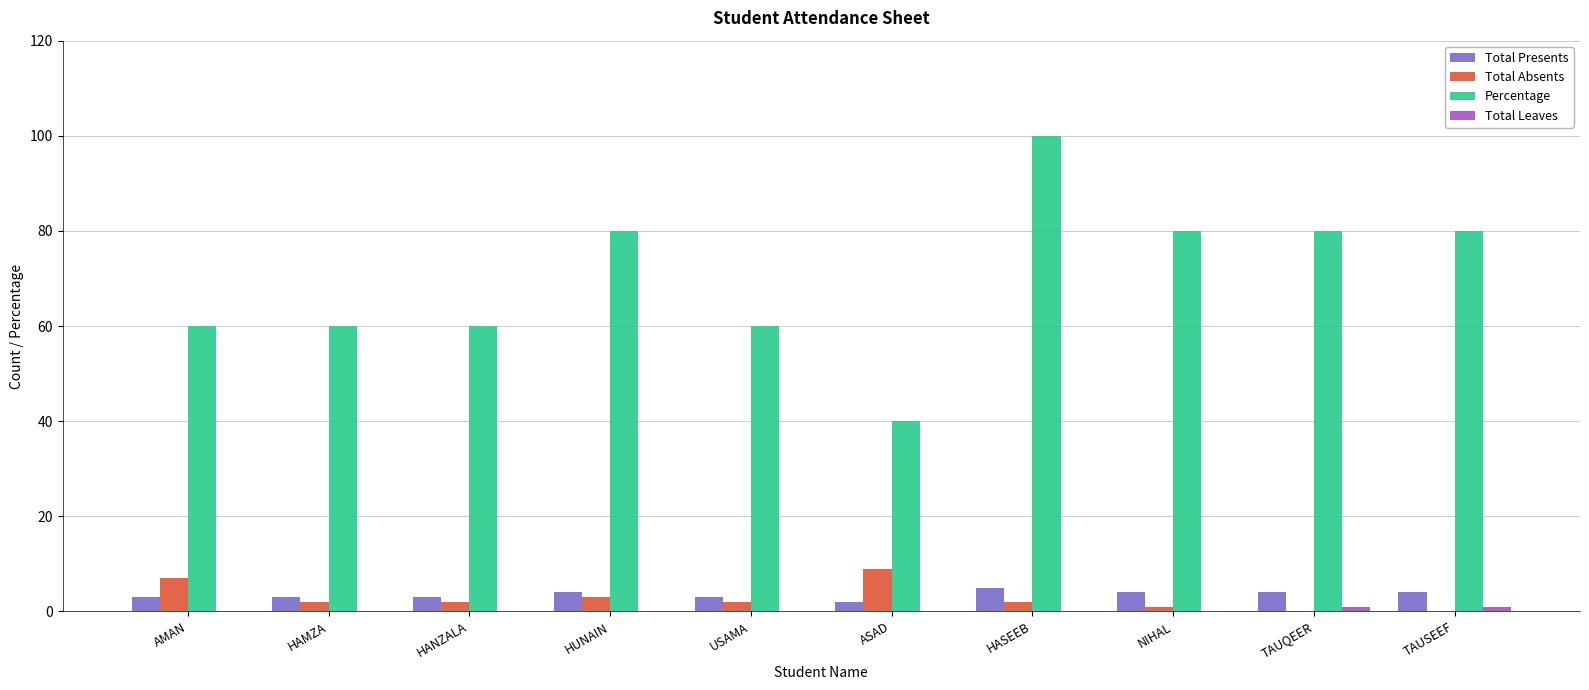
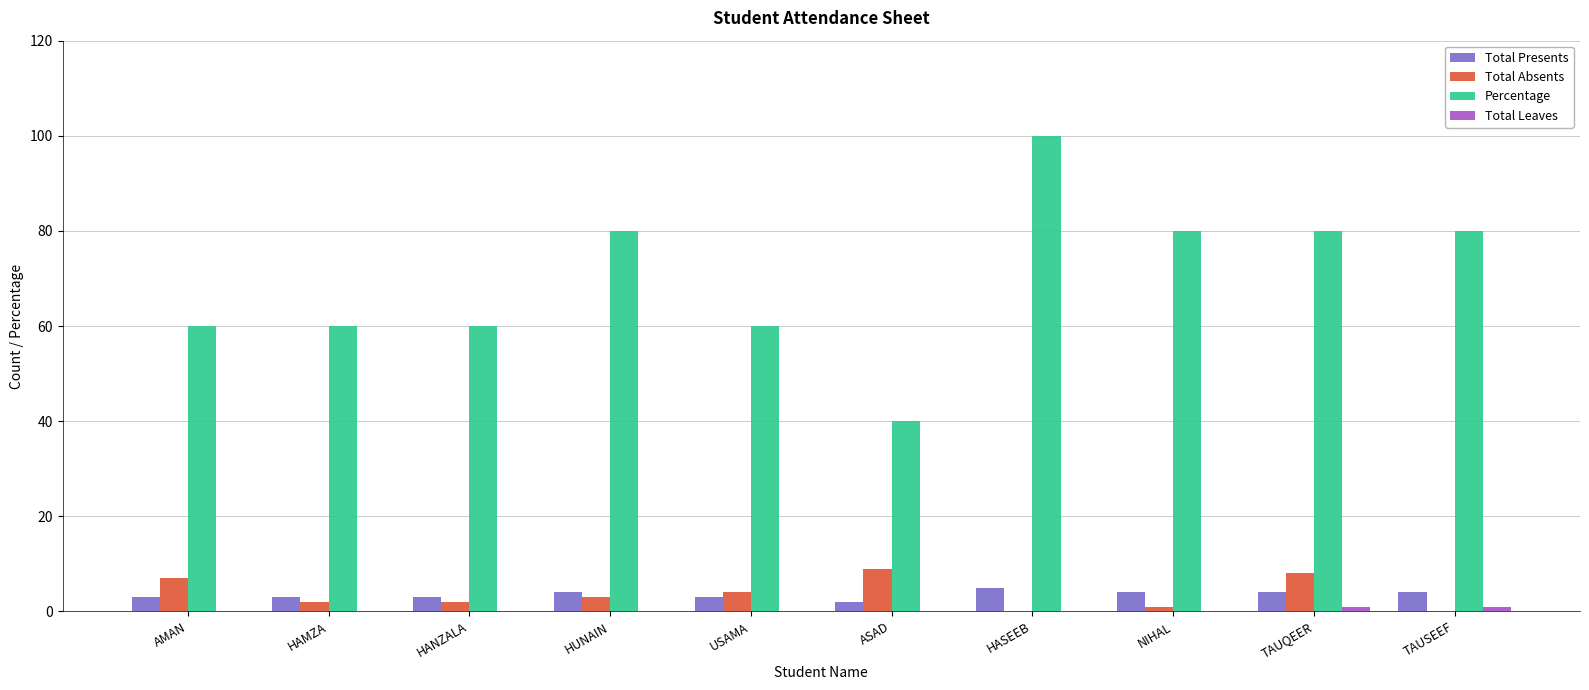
Total Absents, USAMA: 2 -> 4
Total Absents, HASEEB: 2 -> 0
Total Absents, TAUQEER: 0 -> 8
